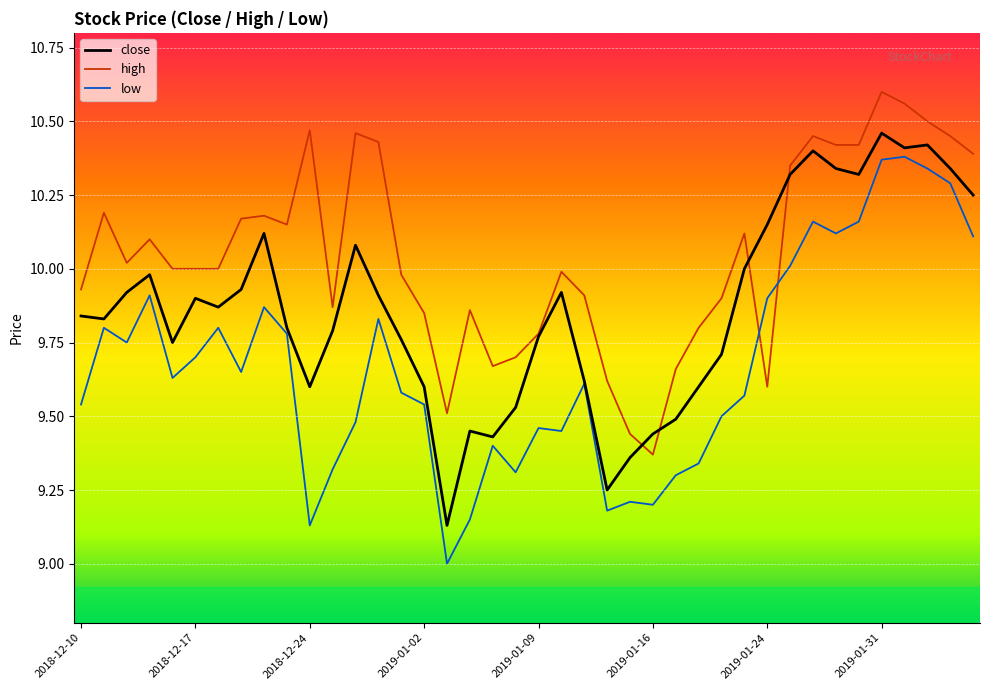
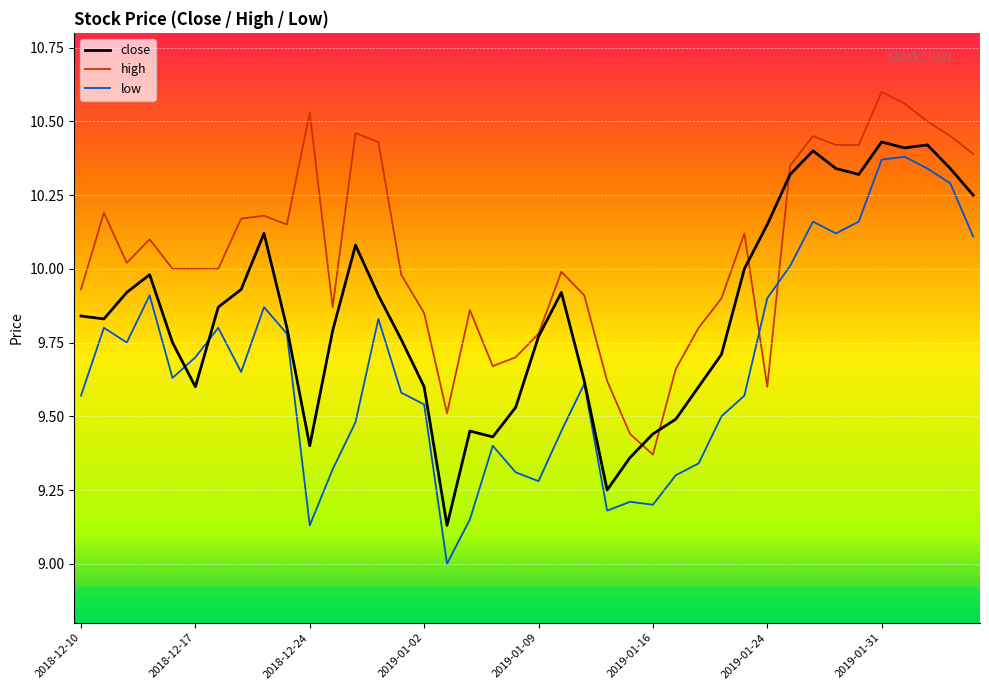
low, 2018-12-10: 9.54 -> 9.57
close, 2018-12-17: 9.9 -> 9.6
close, 2018-12-24: 9.6 -> 9.4
high, 2018-12-24: 10.47 -> 10.53
low, 2019-01-09: 9.46 -> 9.28
close, 2019-01-31: 10.46 -> 10.43
